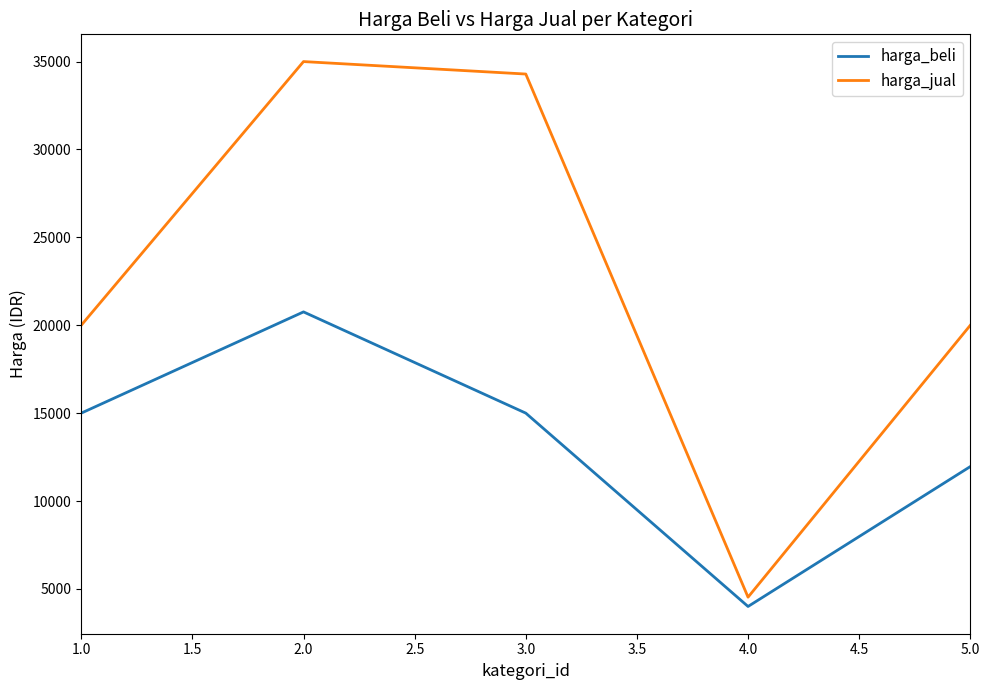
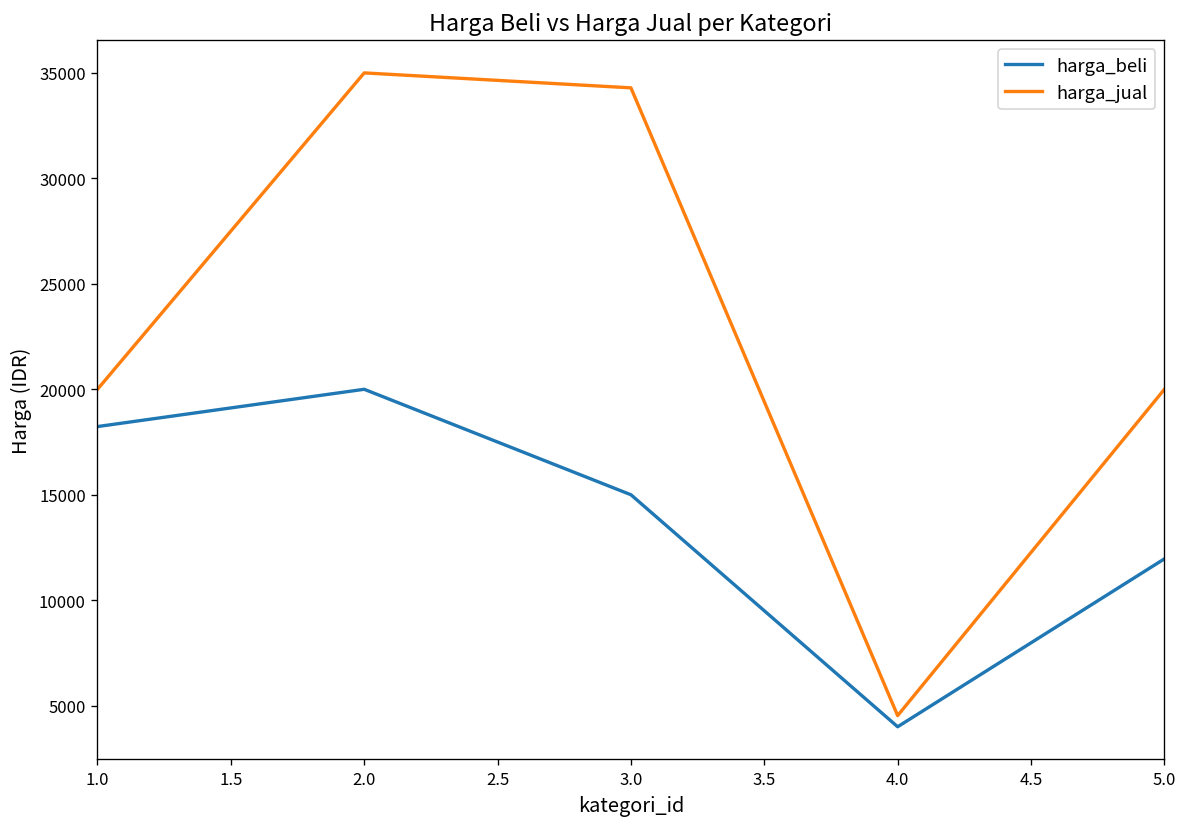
harga_beli, 1.0: 15000 -> 18200
harga_beli, 2.0: 20800 -> 20000
